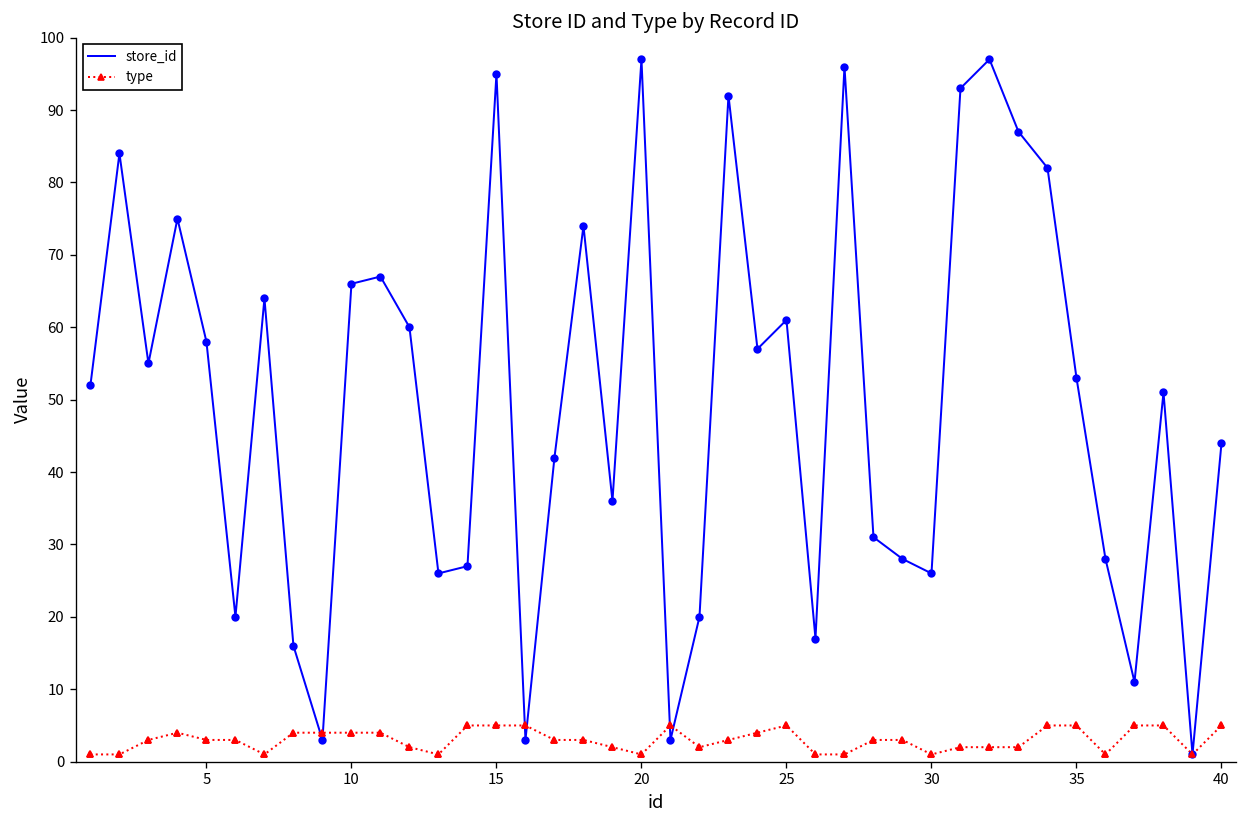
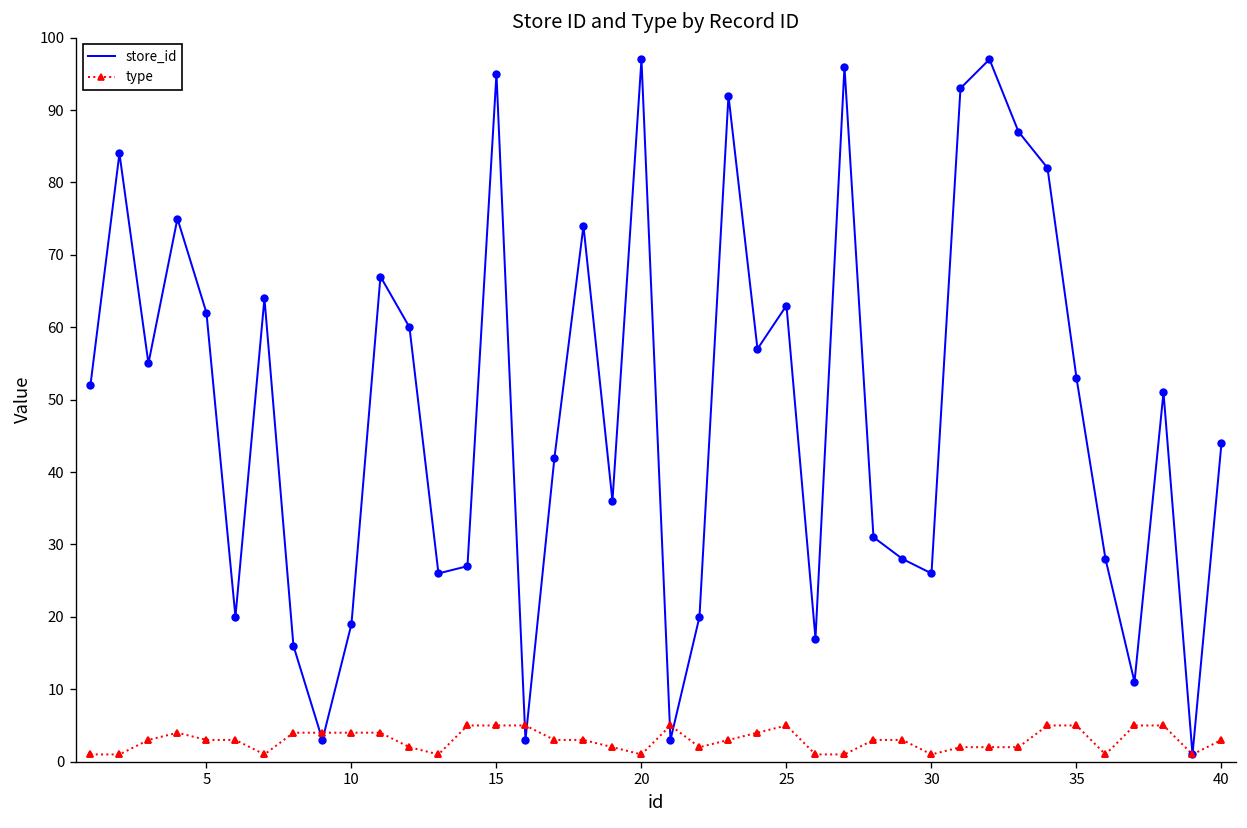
store_id, 5: 58 -> 62
store_id, 10: 66 -> 19
store_id, 25: 61 -> 63
type, 40: 5 -> 3
